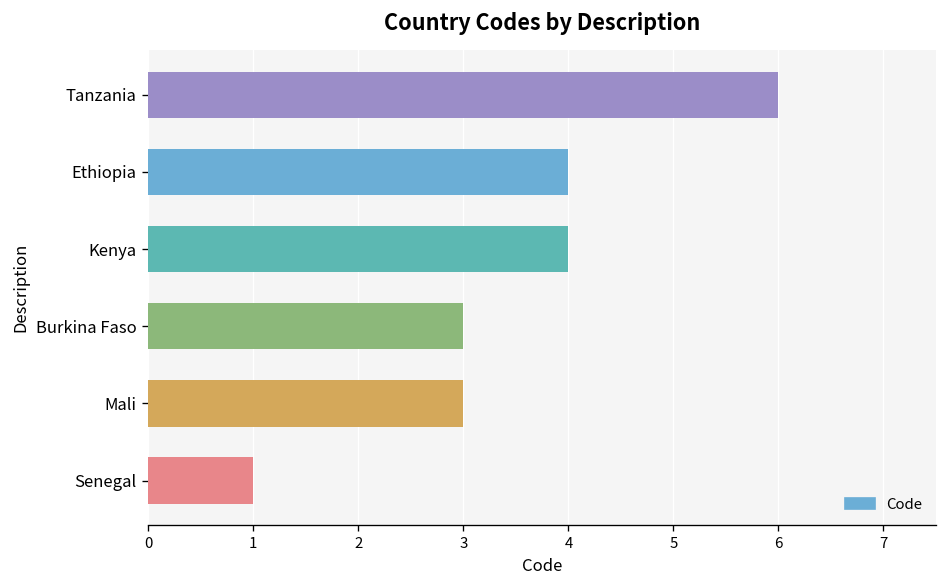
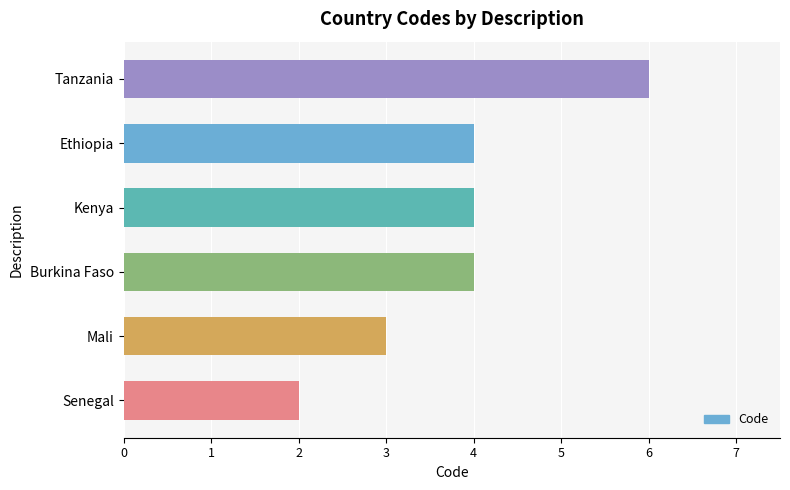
Burkina Faso: 3 -> 4
Senegal: 1 -> 2
